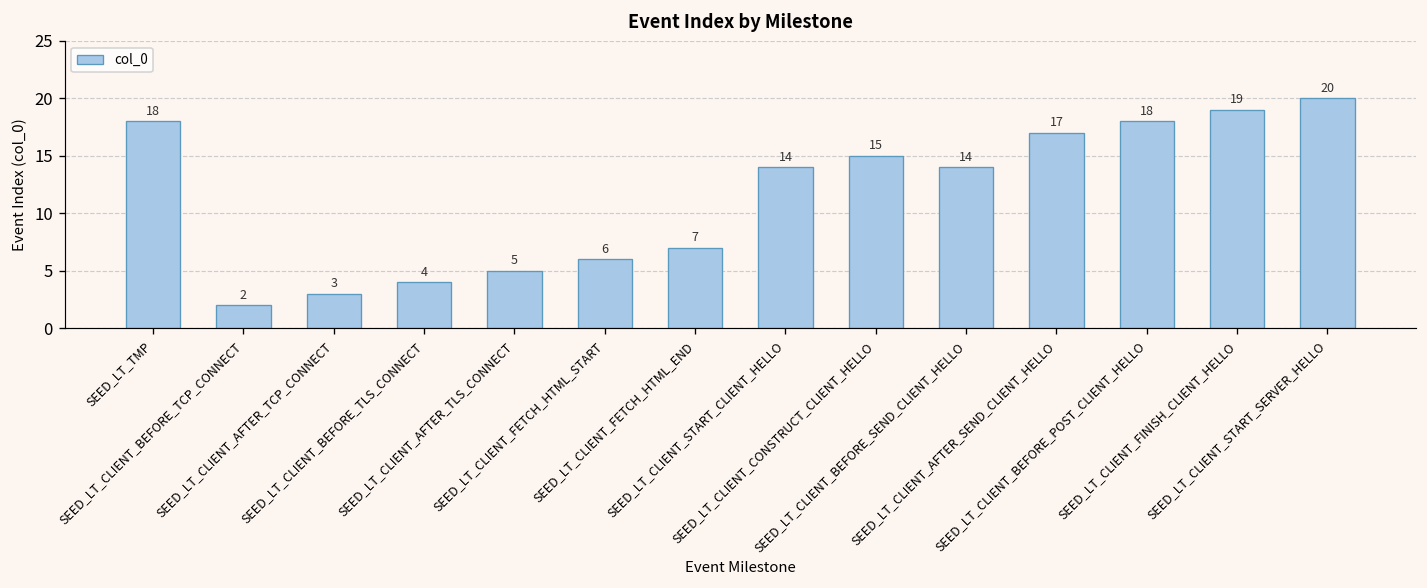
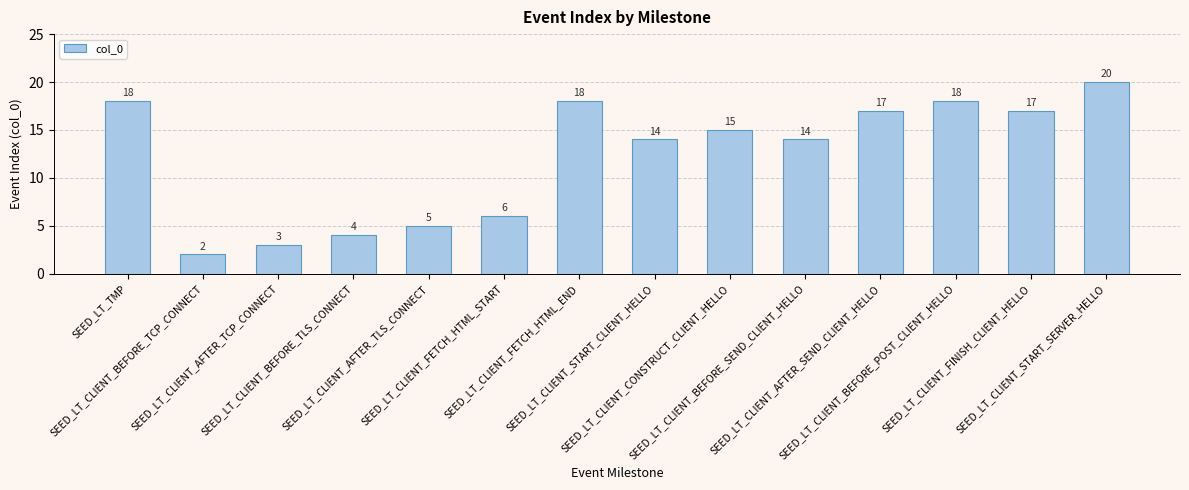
SEED_LT_CLIENT_FETCH_HTML_END: 7 -> 18
SEED_LT_CLIENT_FINISH_CLIENT_HELLO: 19 -> 17
